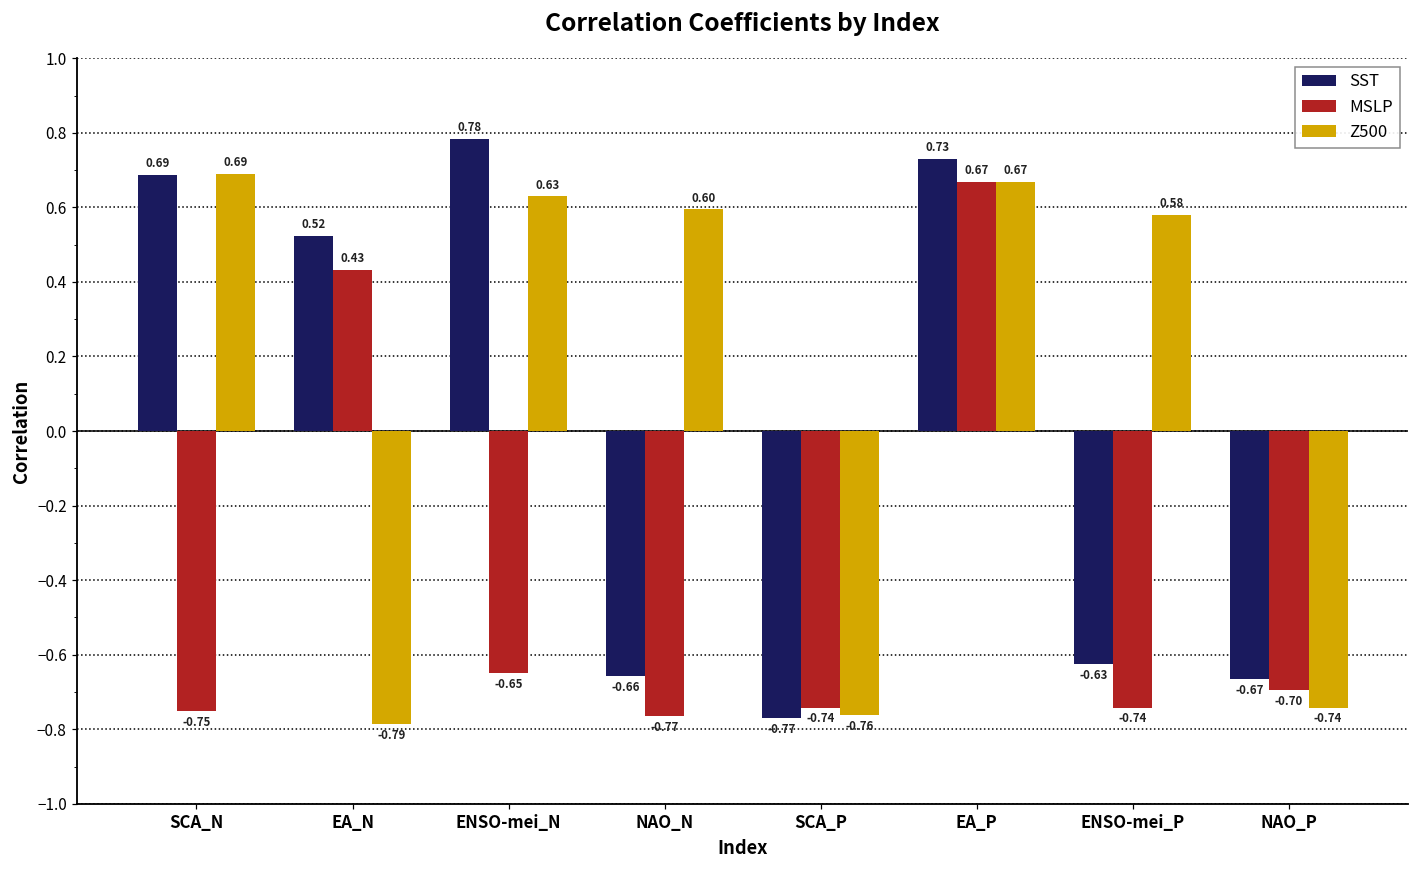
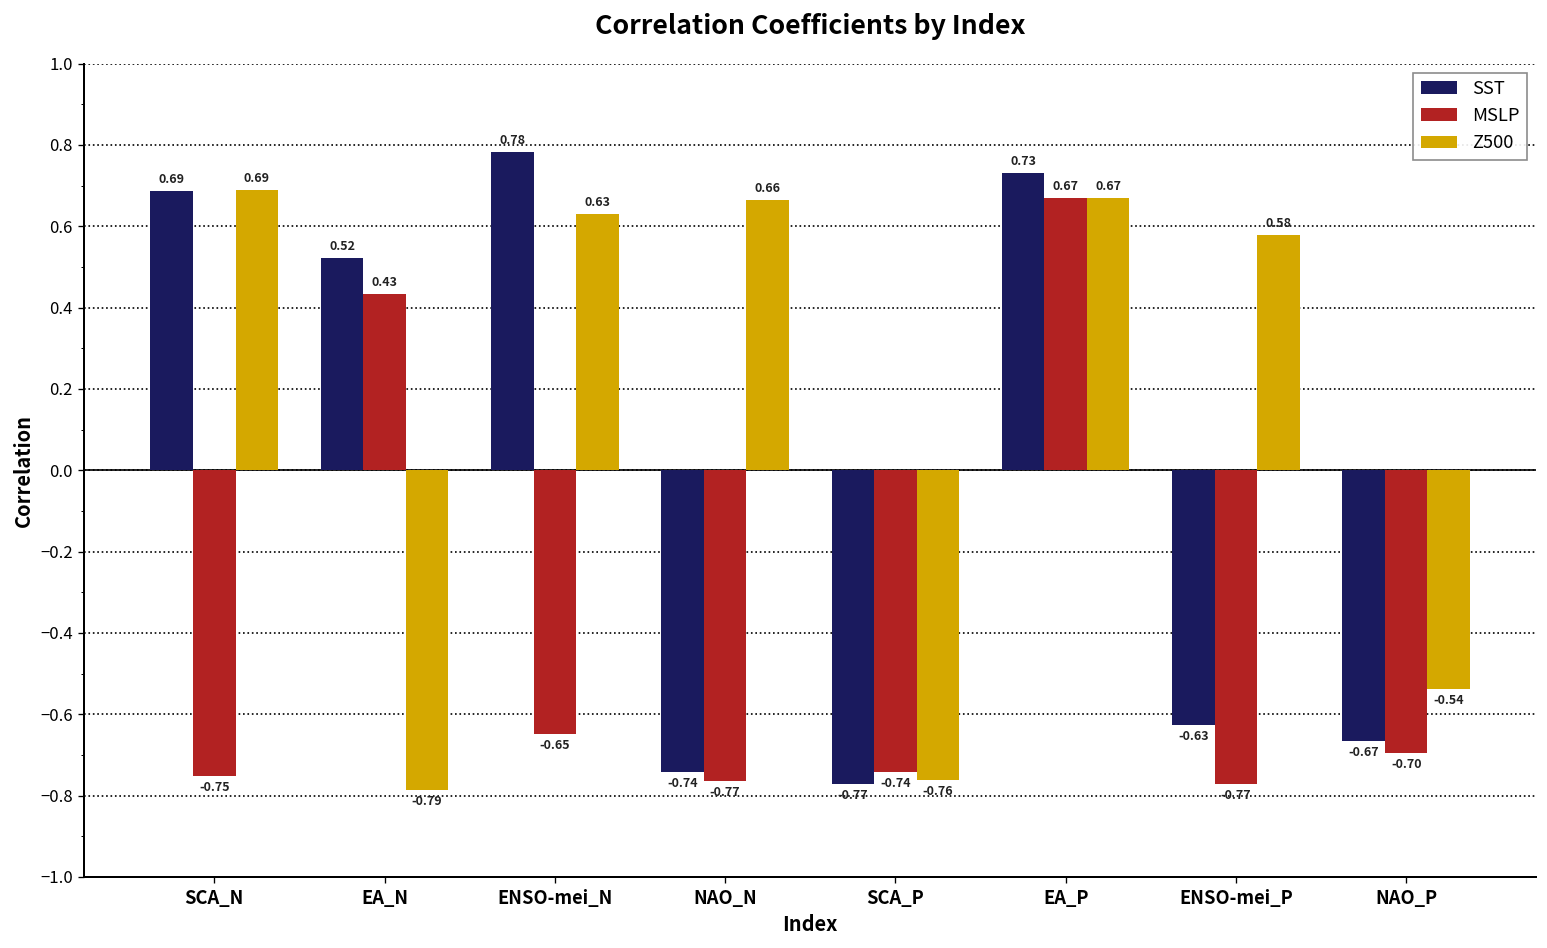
SST, NAO_N: -0.66 -> -0.74
Z500, NAO_N: 0.60 -> 0.66
MSLP, ENSO-mei_P: -0.74 -> -0.77
Z500, NAO_P: -0.74 -> -0.54
